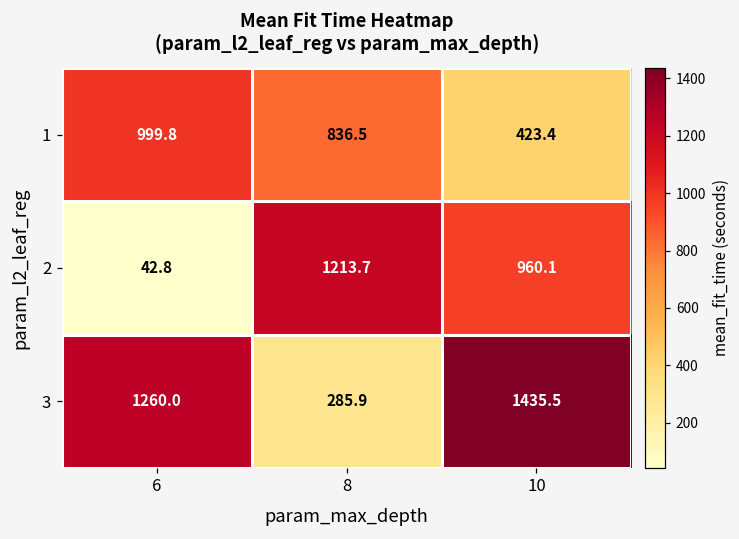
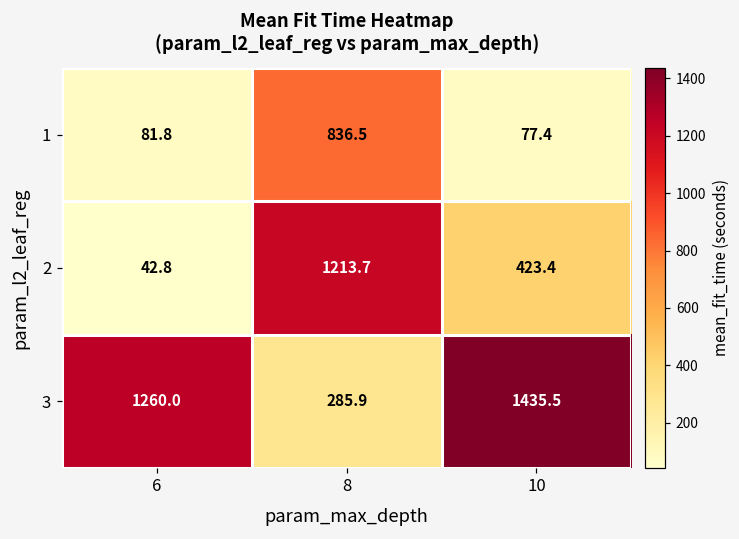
1, 6: 999.8 -> 81.8
1, 10: 423.4 -> 77.4
2, 10: 960.1 -> 423.4
